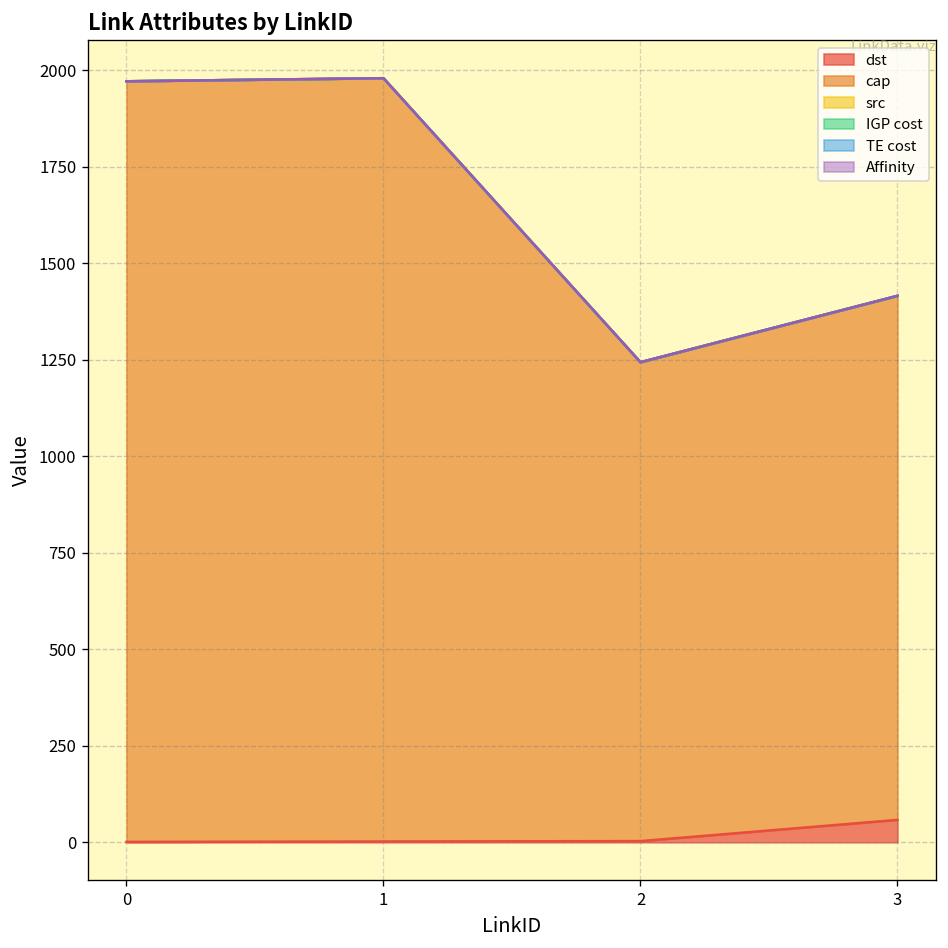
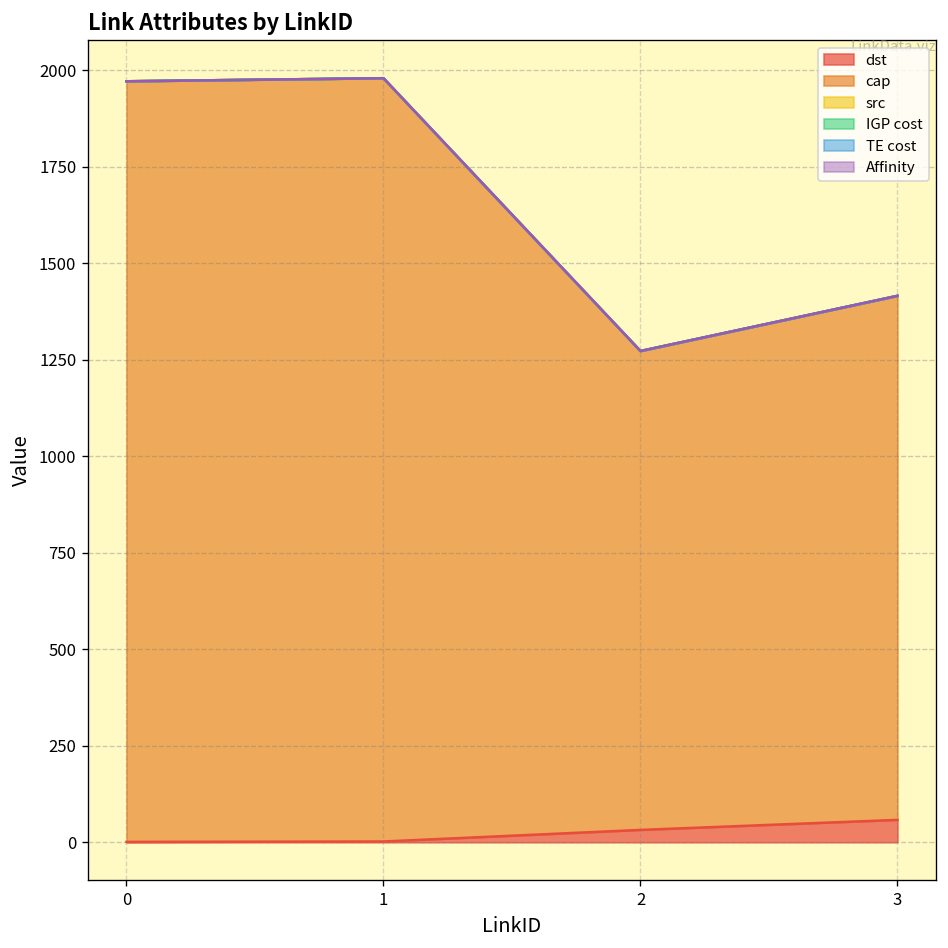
dst, 2: 0 -> 30
